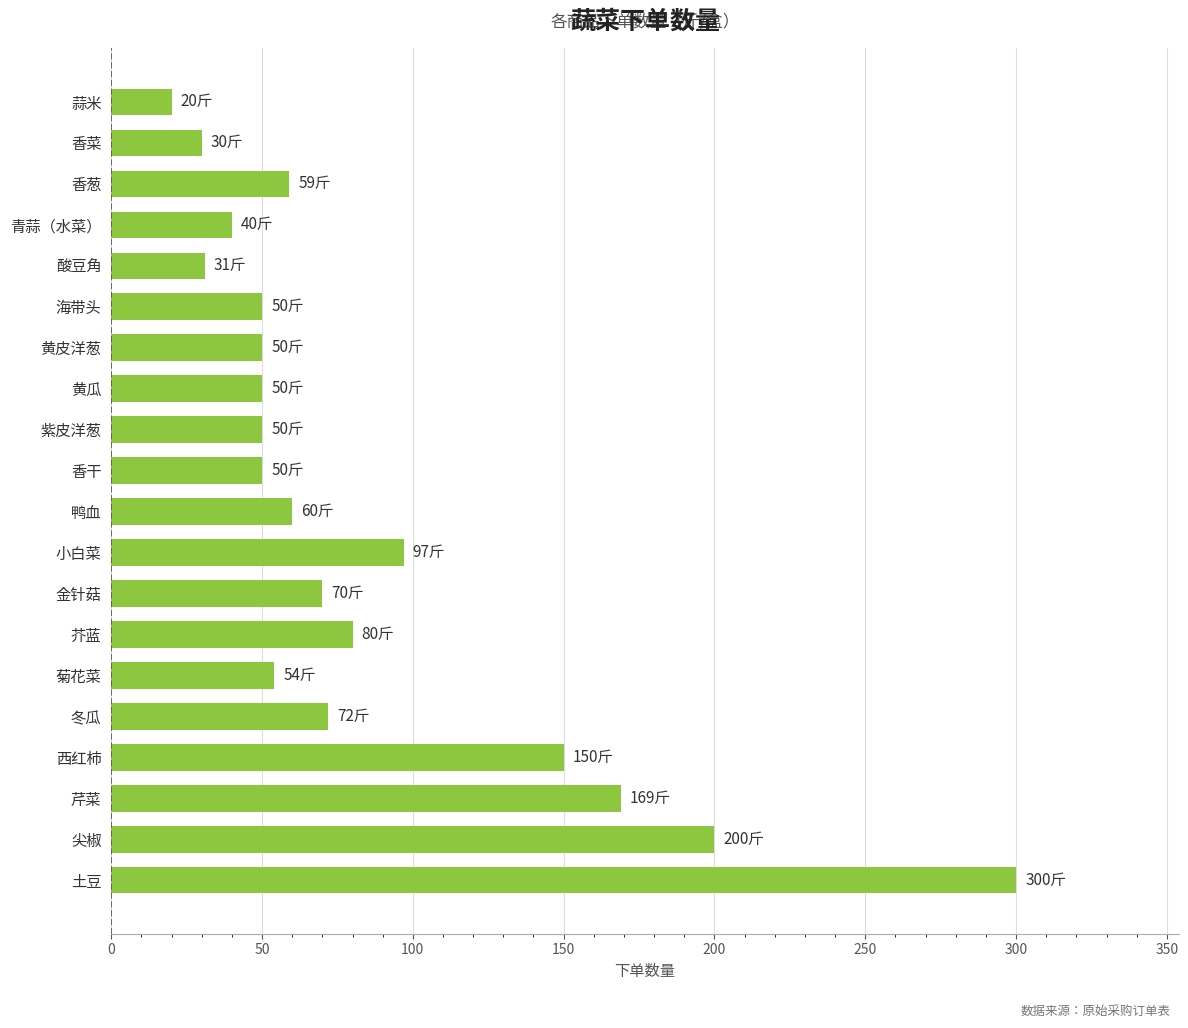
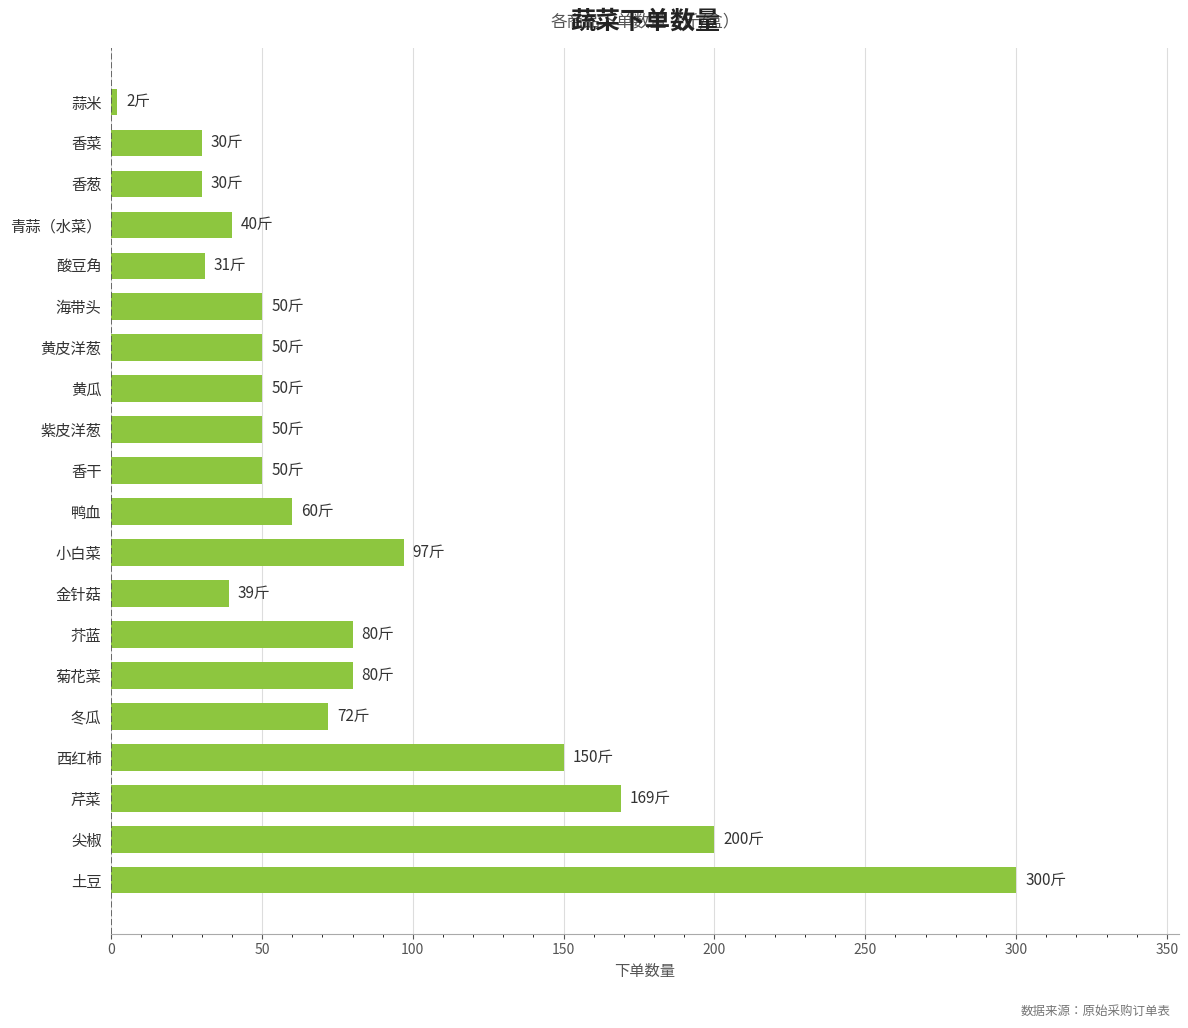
蒜米: 20斤 -> 2斤
香葱: 59斤 -> 30斤
金针菇: 70斤 -> 39斤
菊花菜: 54斤 -> 80斤
